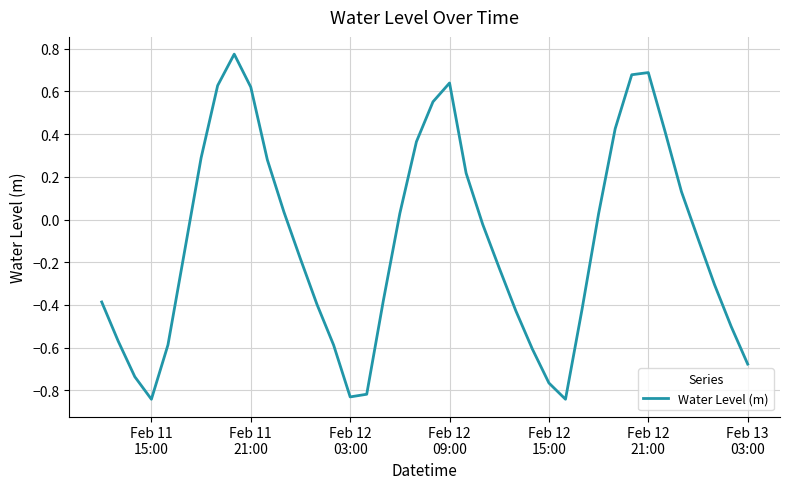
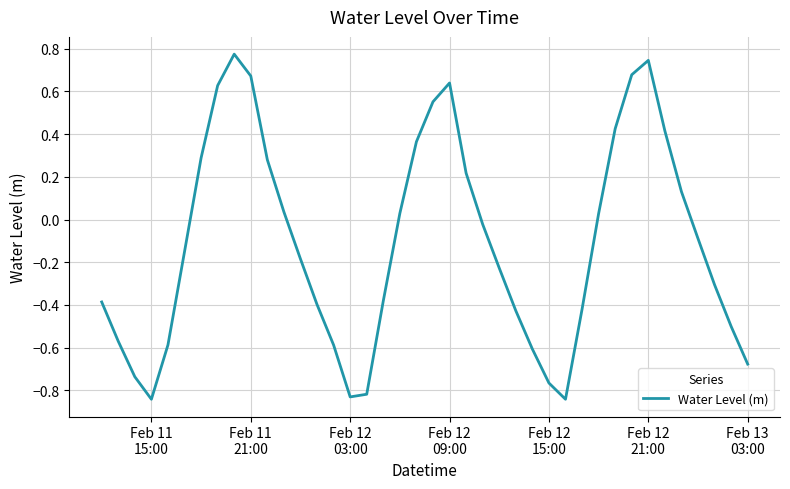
Feb 11 21:00: 0.62 -> 0.67
Feb 12 21:00: 0.69 -> 0.75
